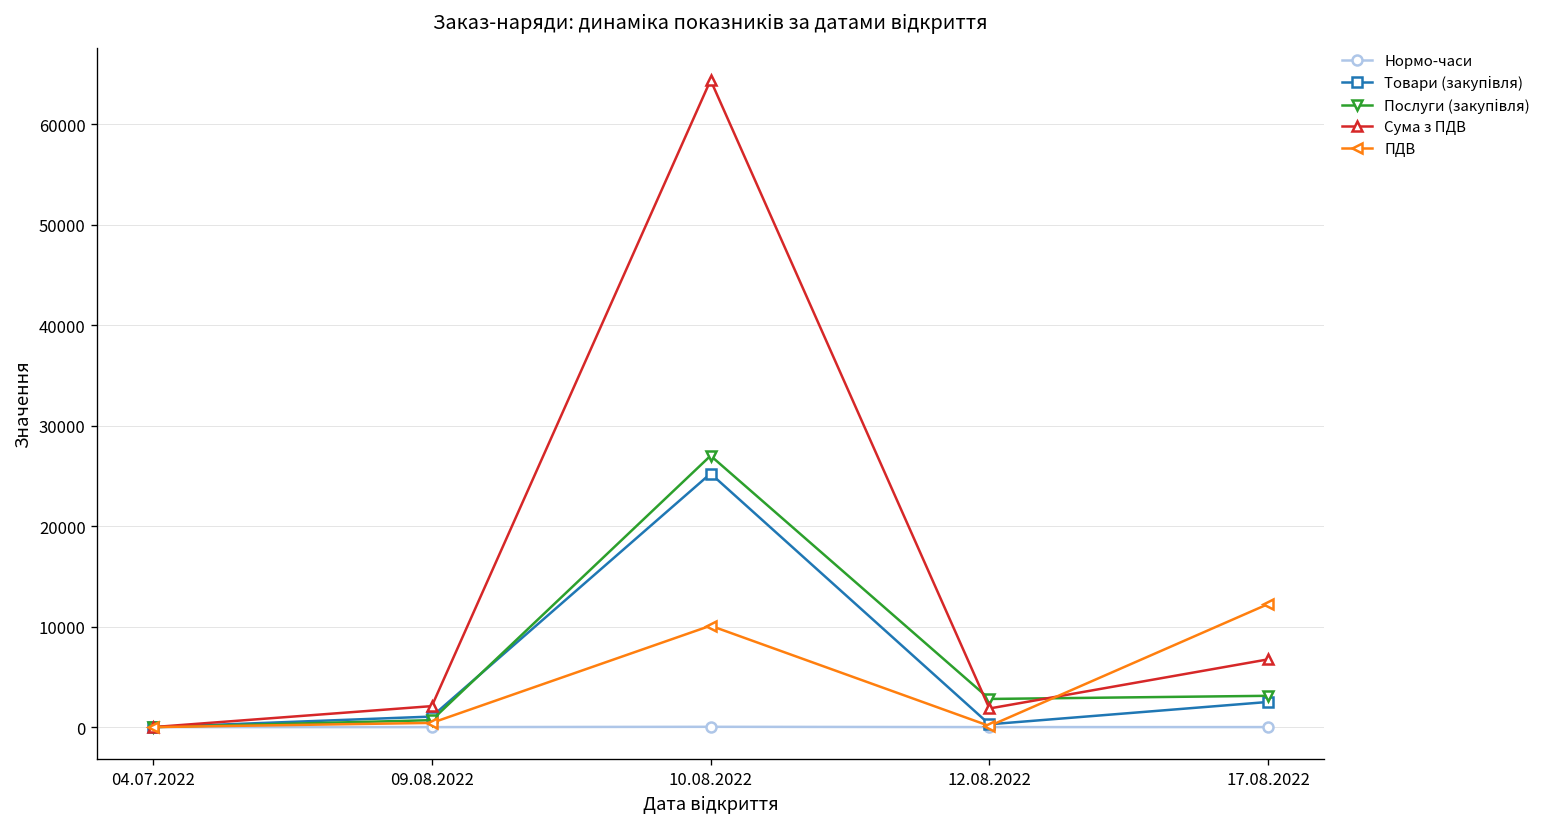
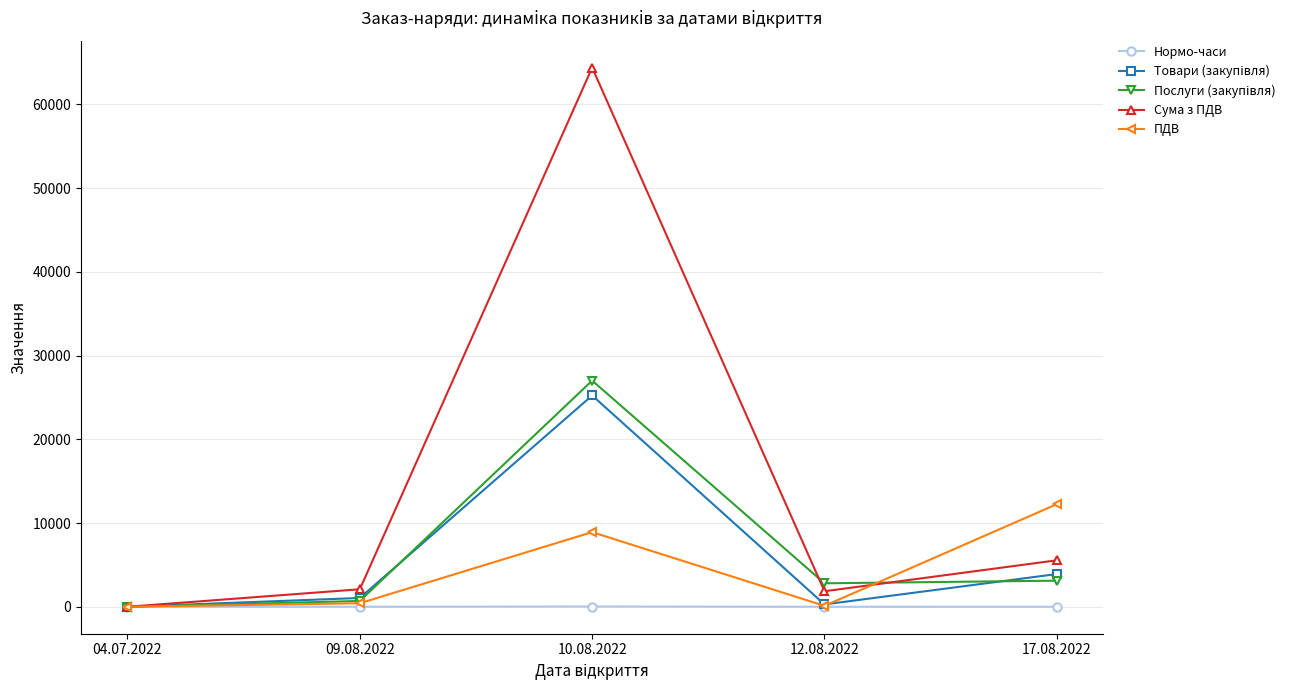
ПДВ, 10.08.2022: 10000 -> 9000
Товари (закупівля), 17.08.2022: 3000 -> 4000
Сума з ПДВ, 17.08.2022: 7000 -> 6000
